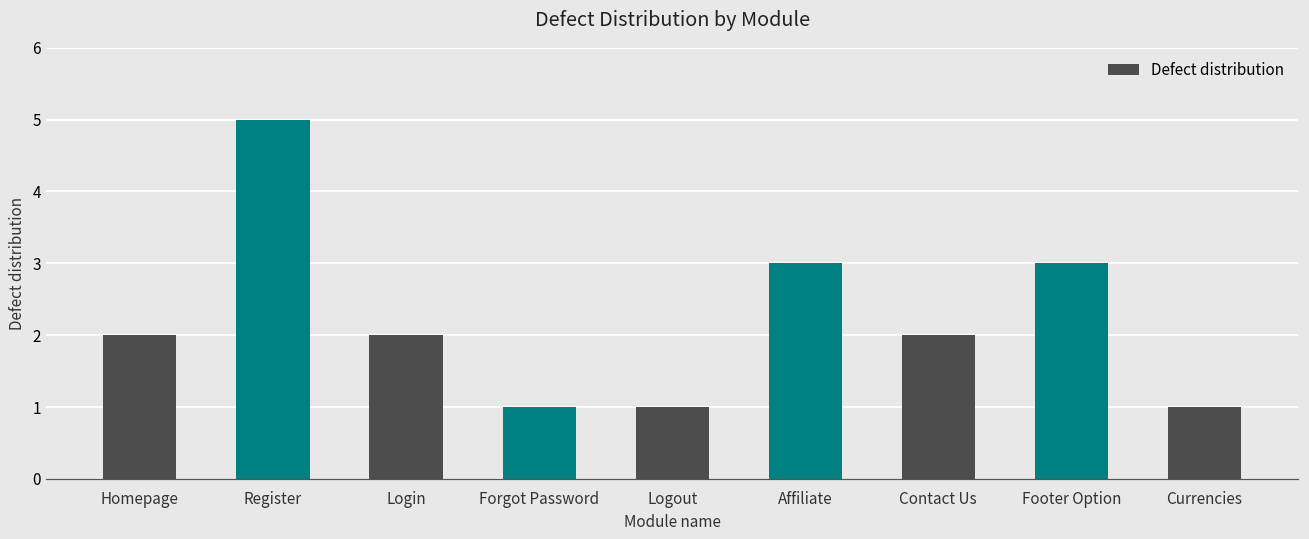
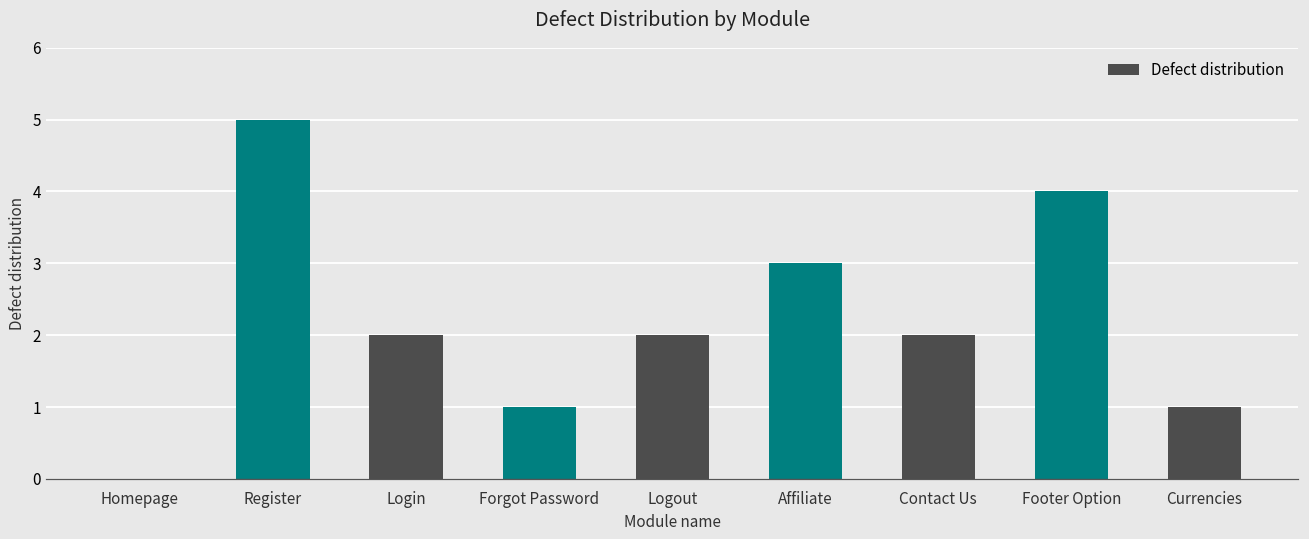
Homepage: 2 -> 0
Logout: 1 -> 2
Footer Option: 3 -> 4
